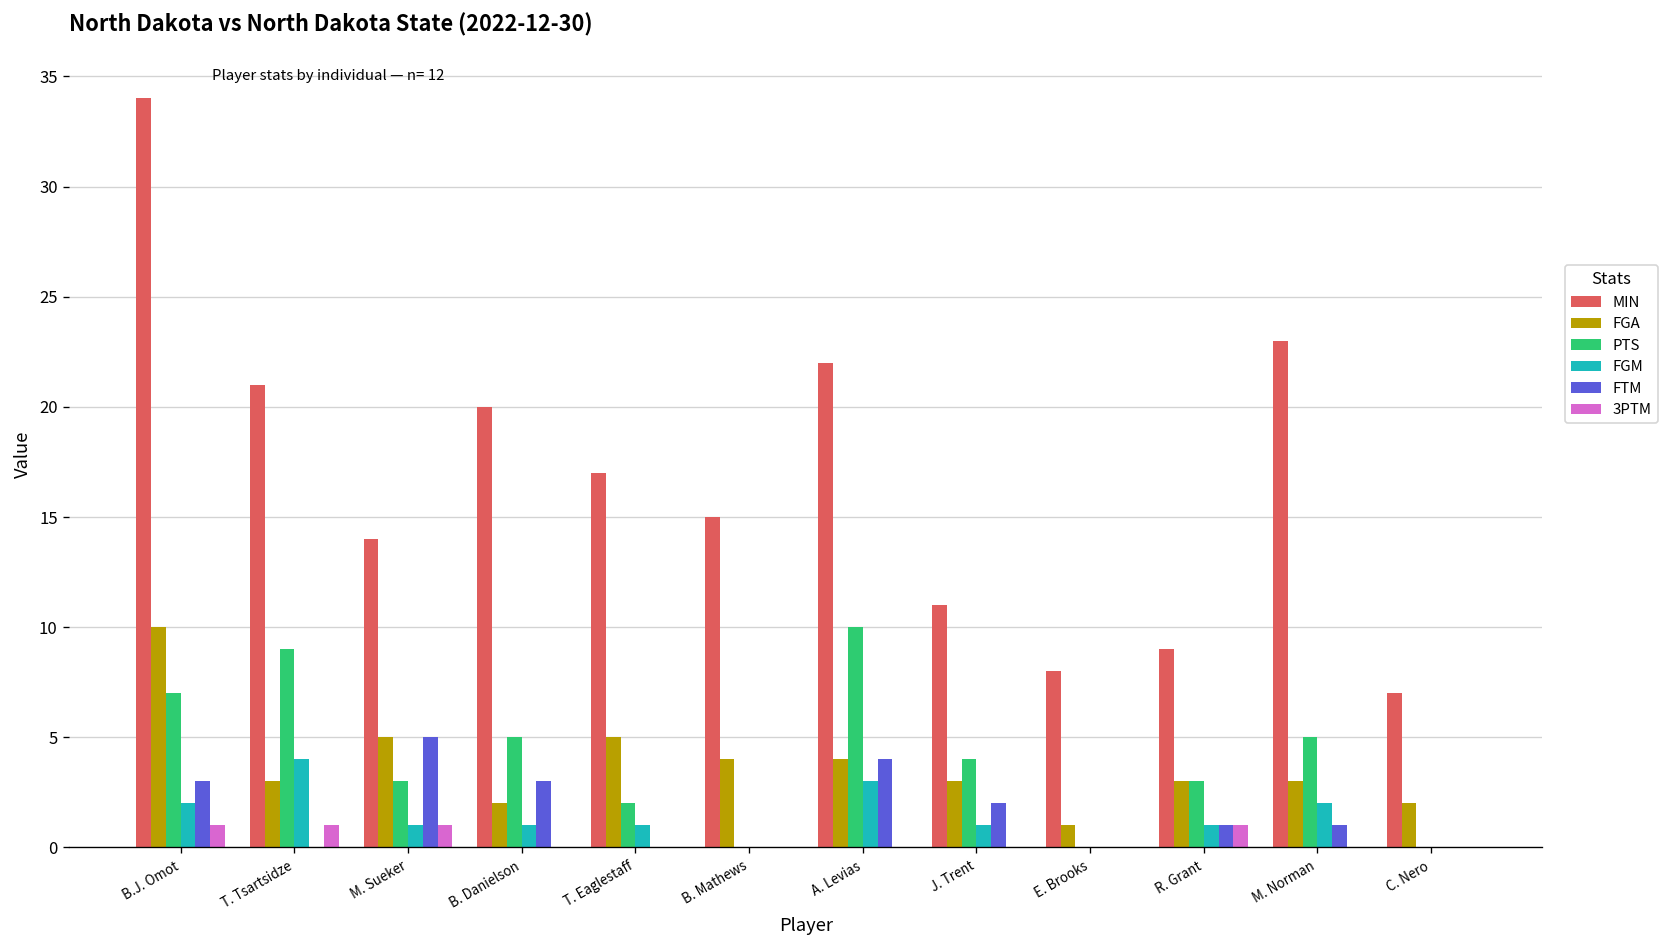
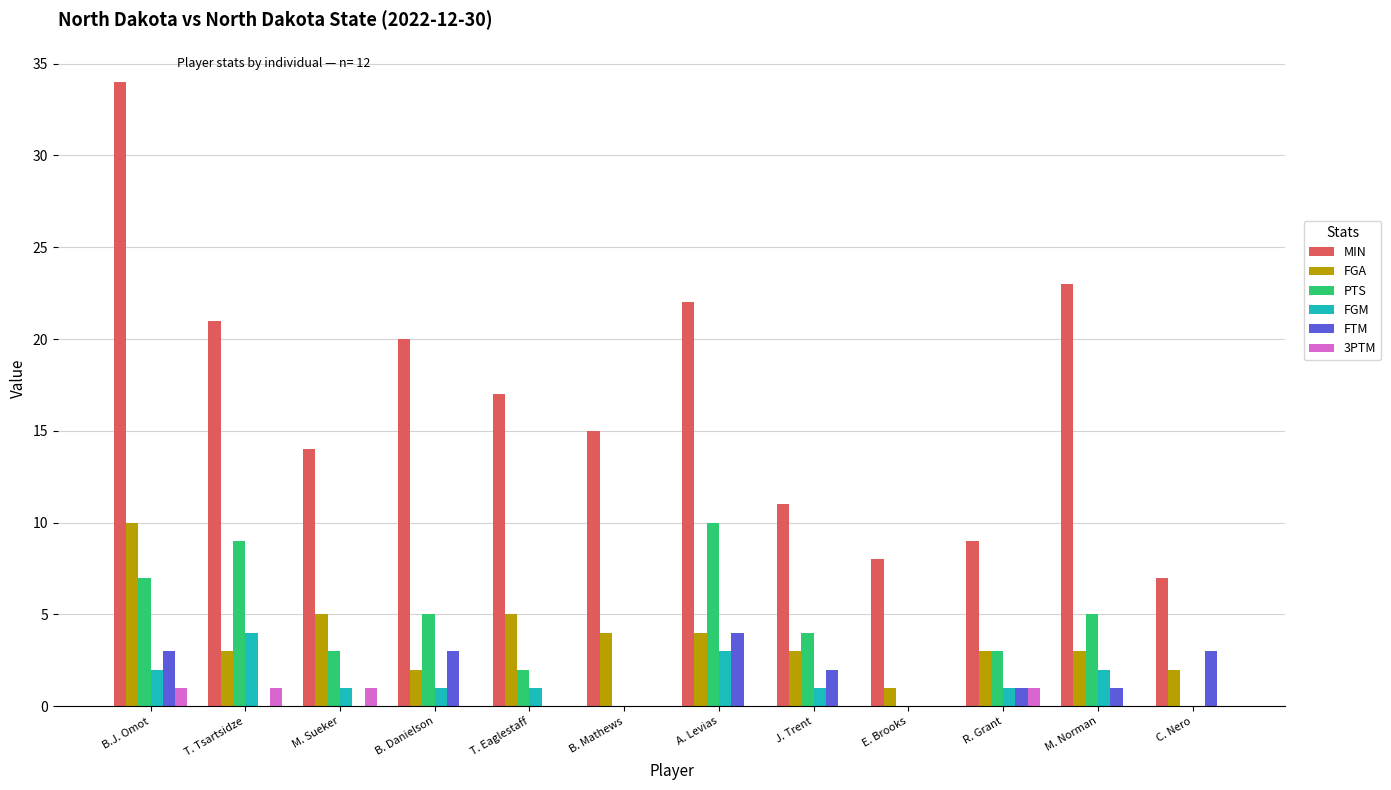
FTM, M. Sueker: 5 -> 0
FTM, C. Nero: 0 -> 3
